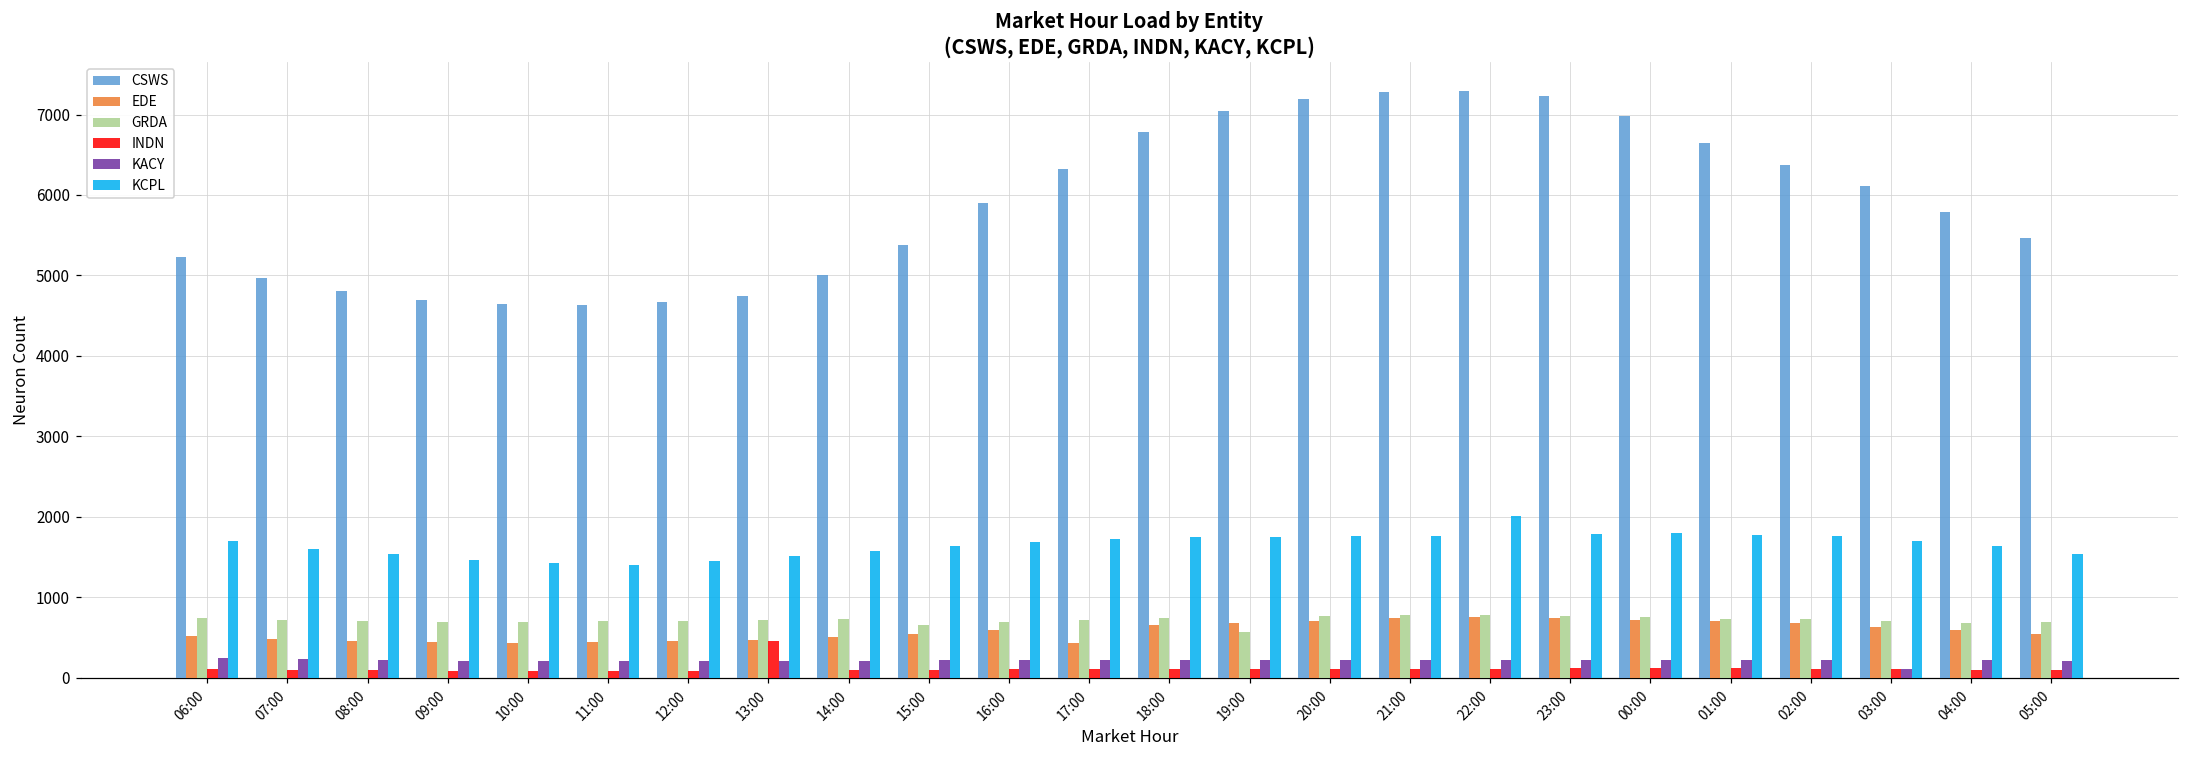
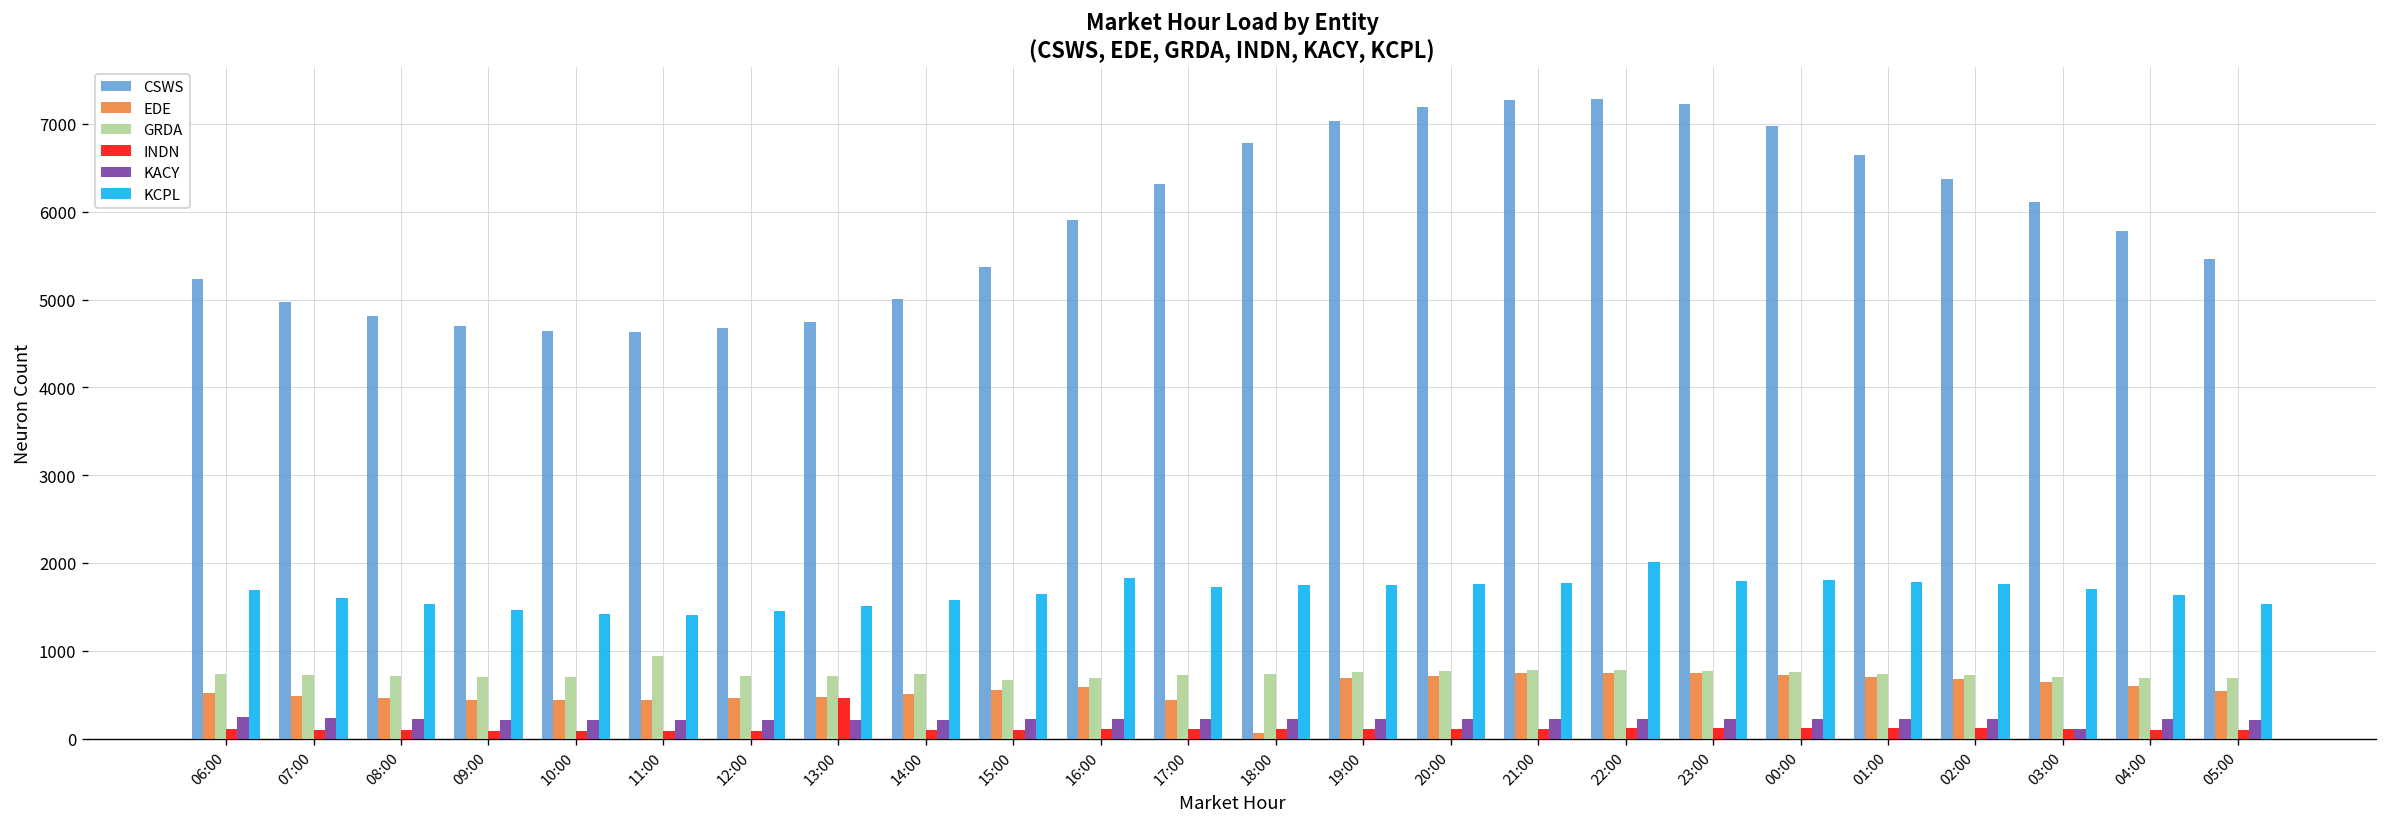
GRDA, 11:00: 700 -> 900
KCPL, 16:00: 1700 -> 1800
EDE, 18:00: 700 -> 100
GRDA, 19:00: 600 -> 800
